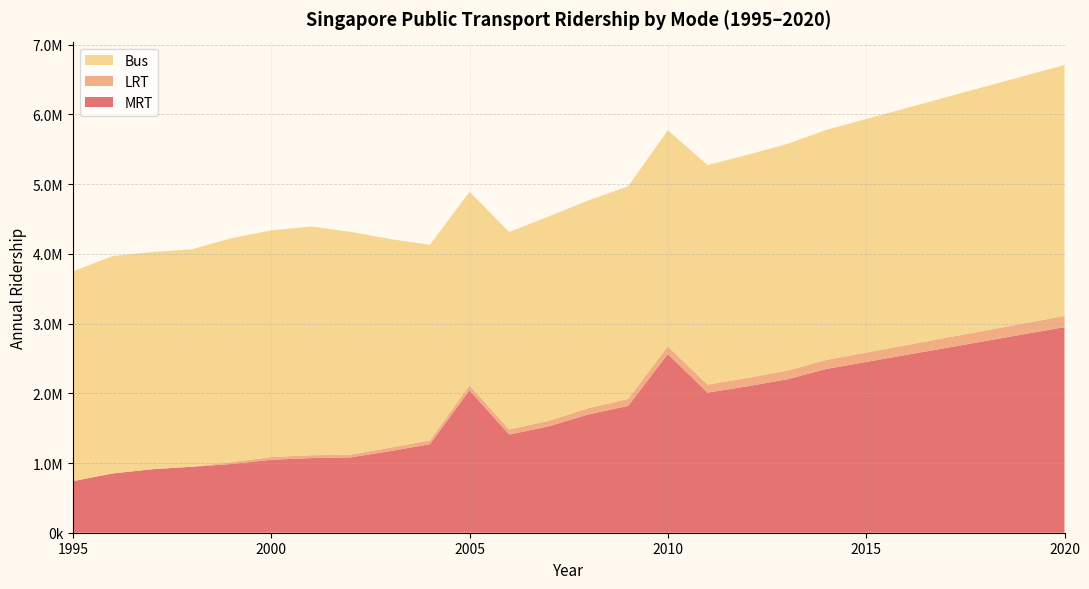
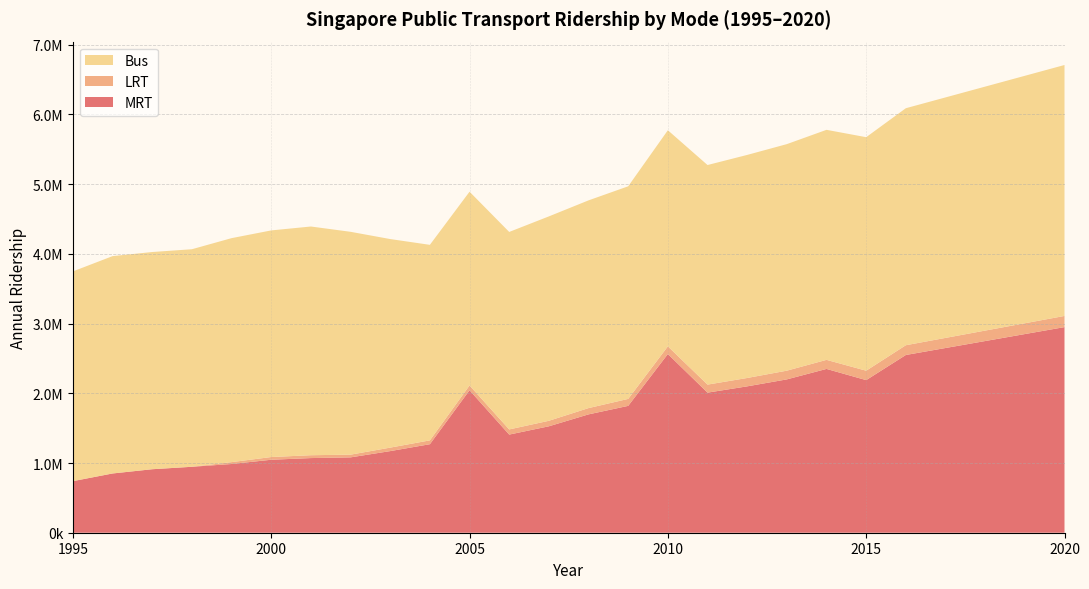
MRT, 2015: 2500000 -> 2200000
